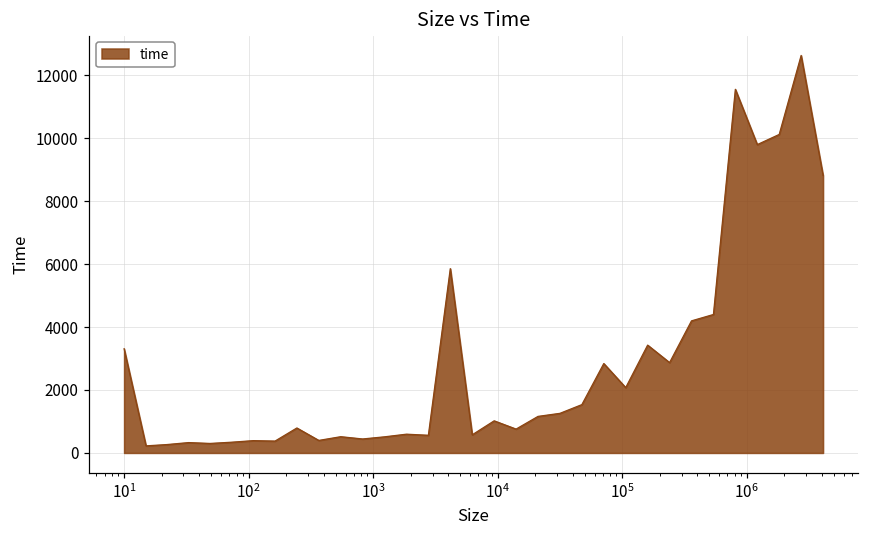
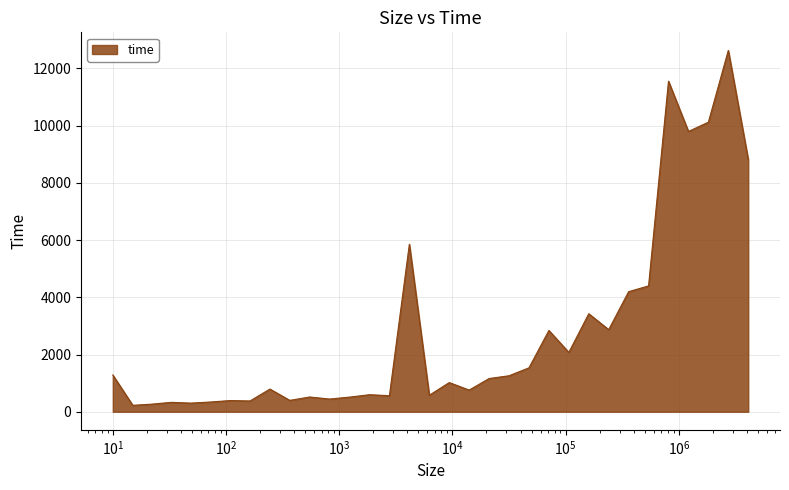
10^1: 3300 -> 1300
